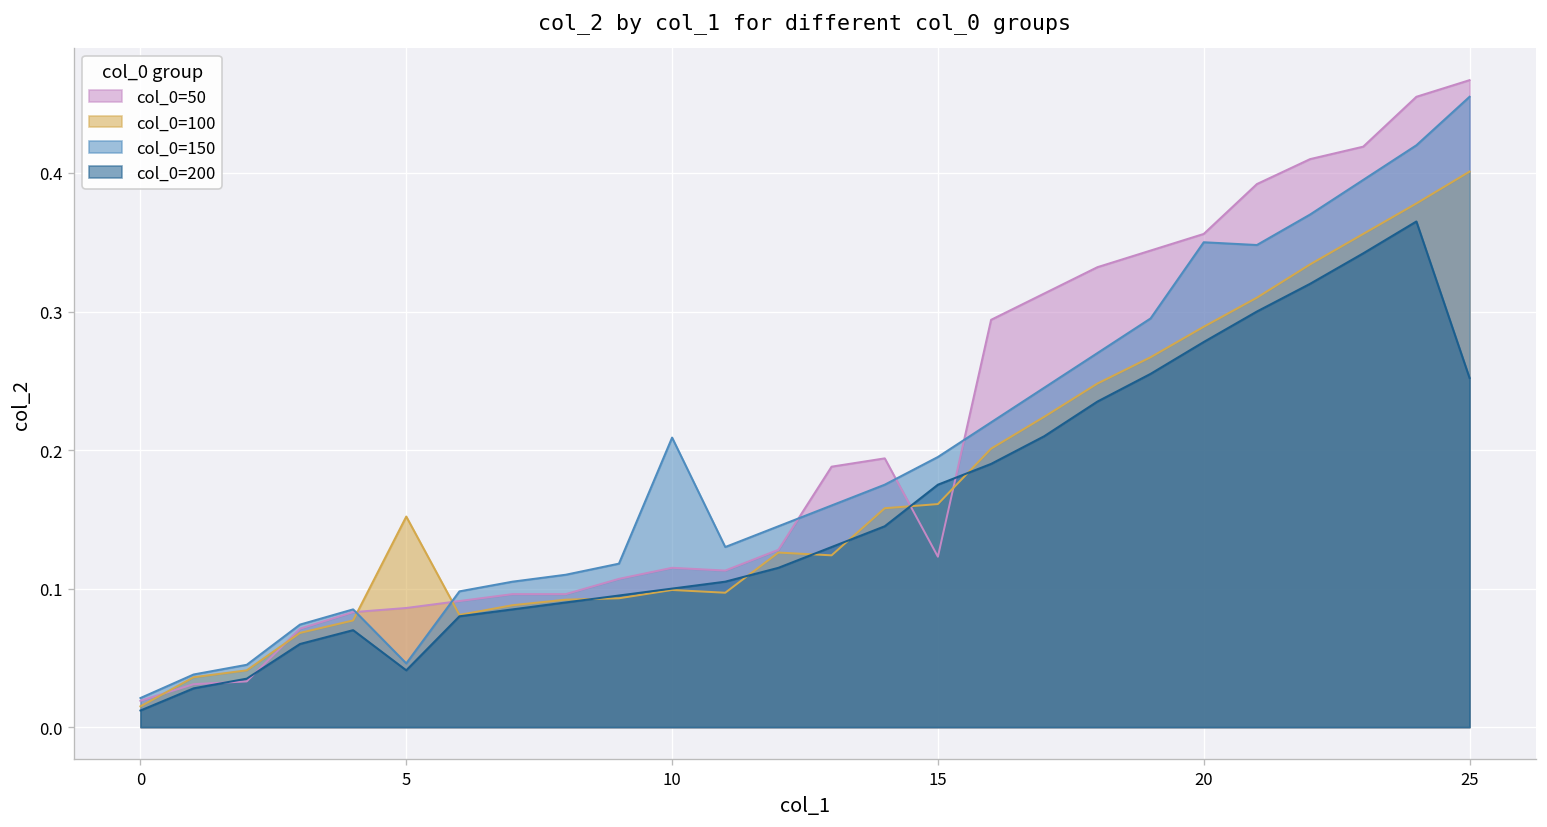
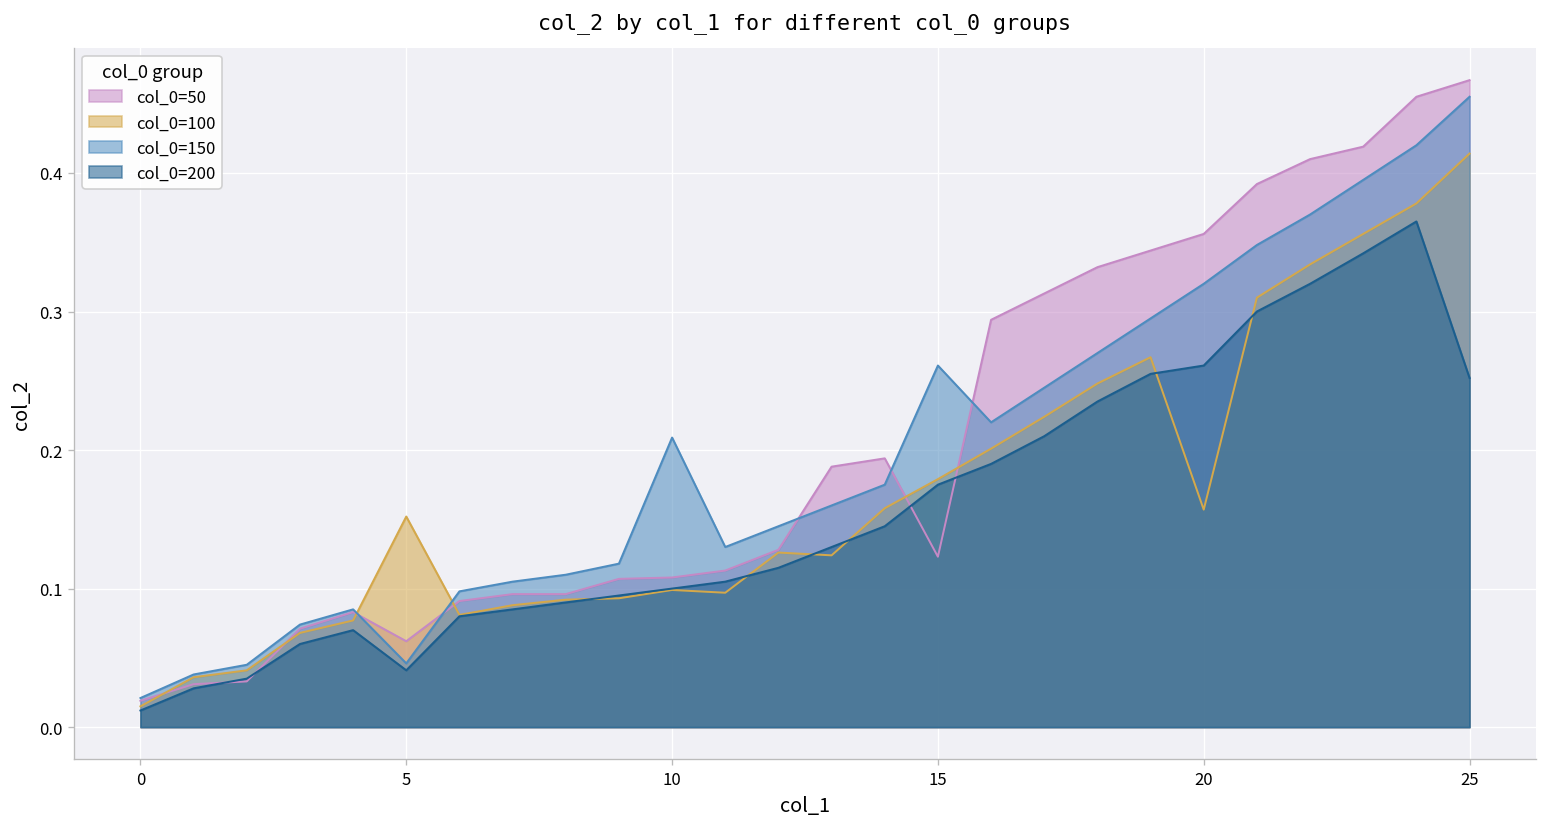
col_0=50, 5: 0.086 -> 0.062
col_0=50, 10: 0.115 -> 0.108
col_0=100, 15: 0.161 -> 0.179
col_0=150, 15: 0.195 -> 0.261
col_0=100, 20: 0.289 -> 0.157
col_0=150, 20: 0.35 -> 0.32
col_0=200, 20: 0.278 -> 0.261
col_0=100, 25: 0.401 -> 0.414
